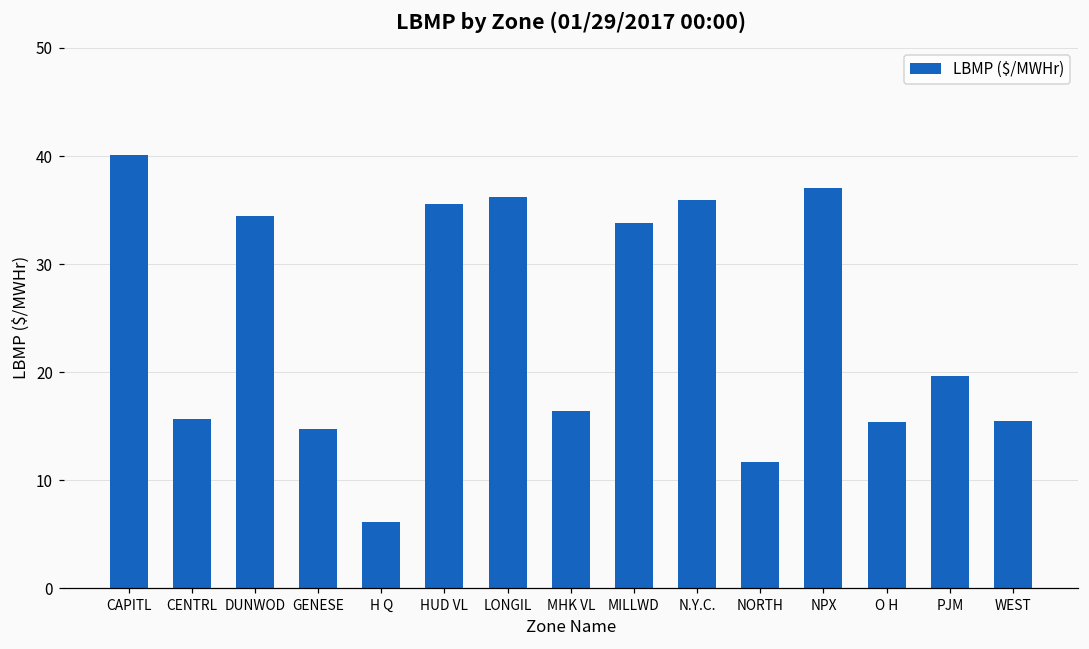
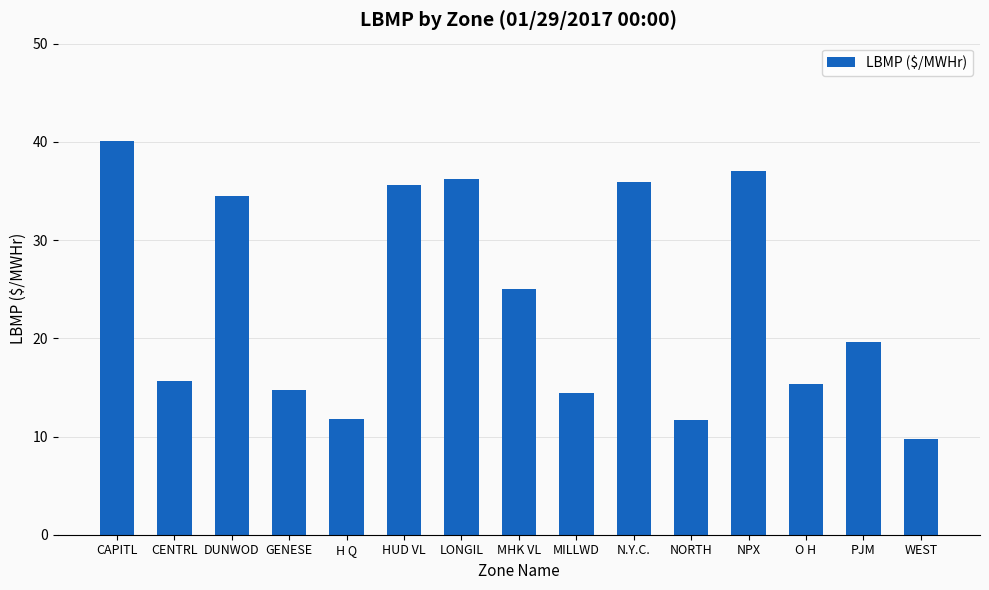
H Q: 6 -> 12
MHK VL: 16 -> 25
MILLWD: 34 -> 14
WEST: 16 -> 10
